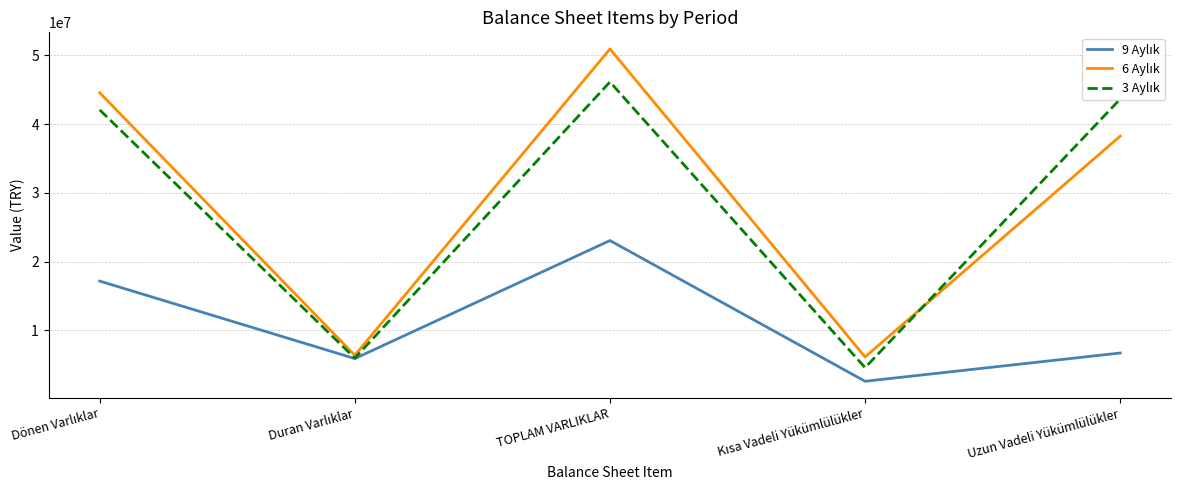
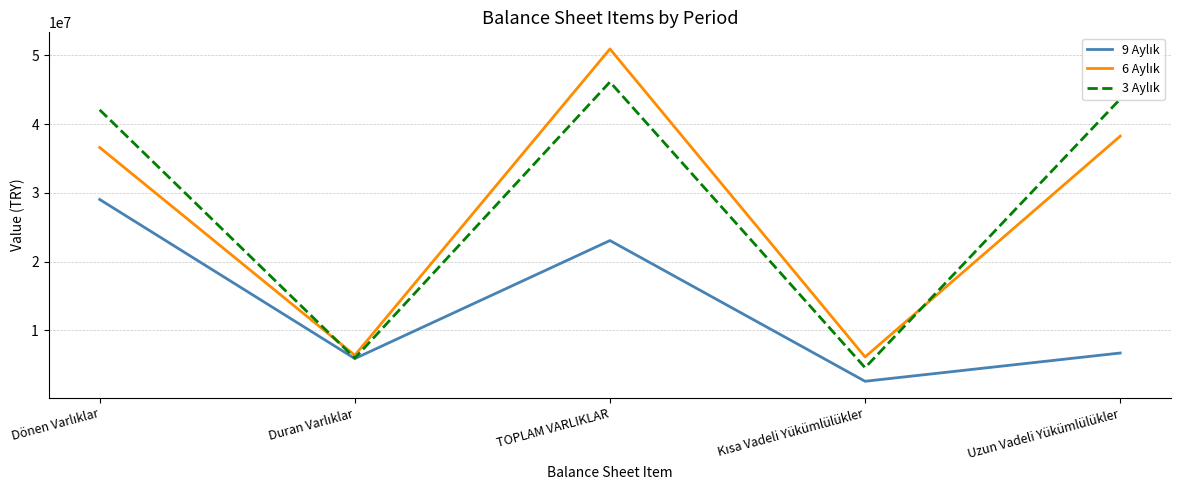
9 Aylık, Dönen Varlıklar: 17000000 -> 29000000
6 Aylık, Dönen Varlıklar: 45000000 -> 37000000
